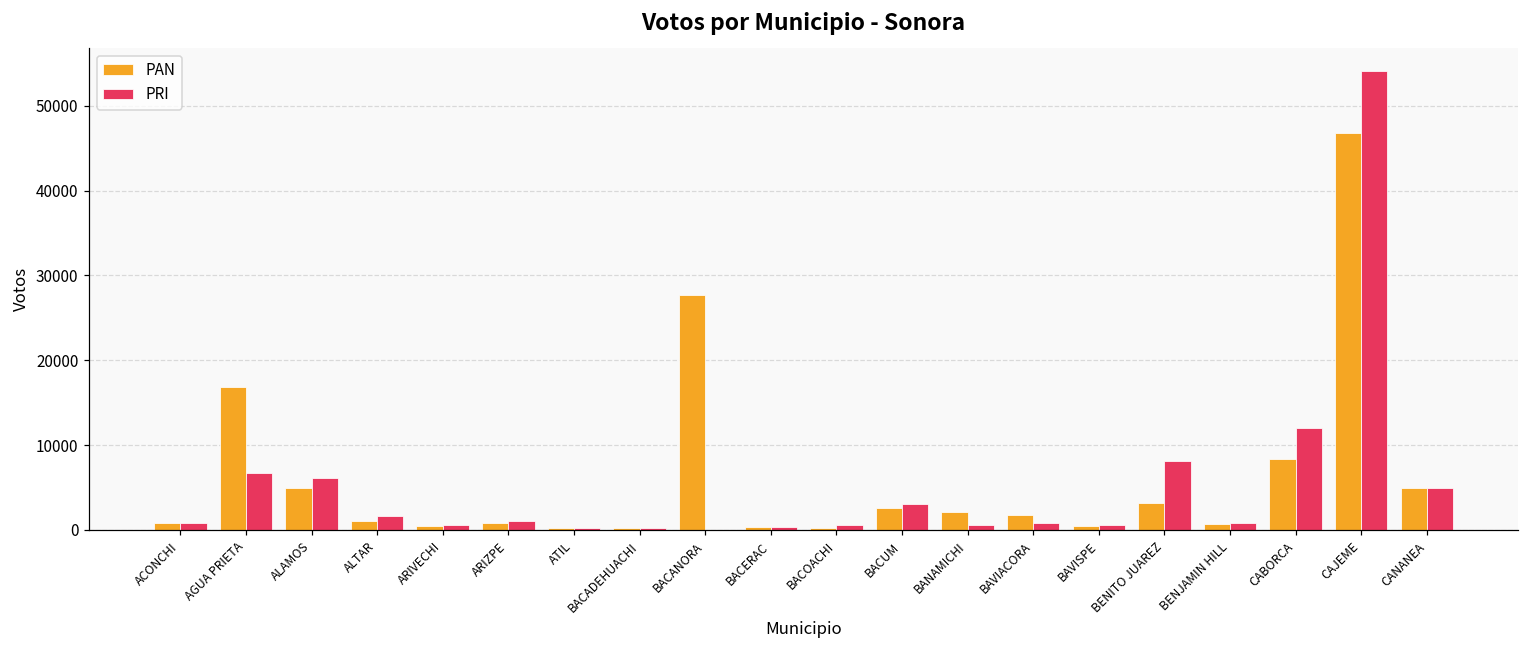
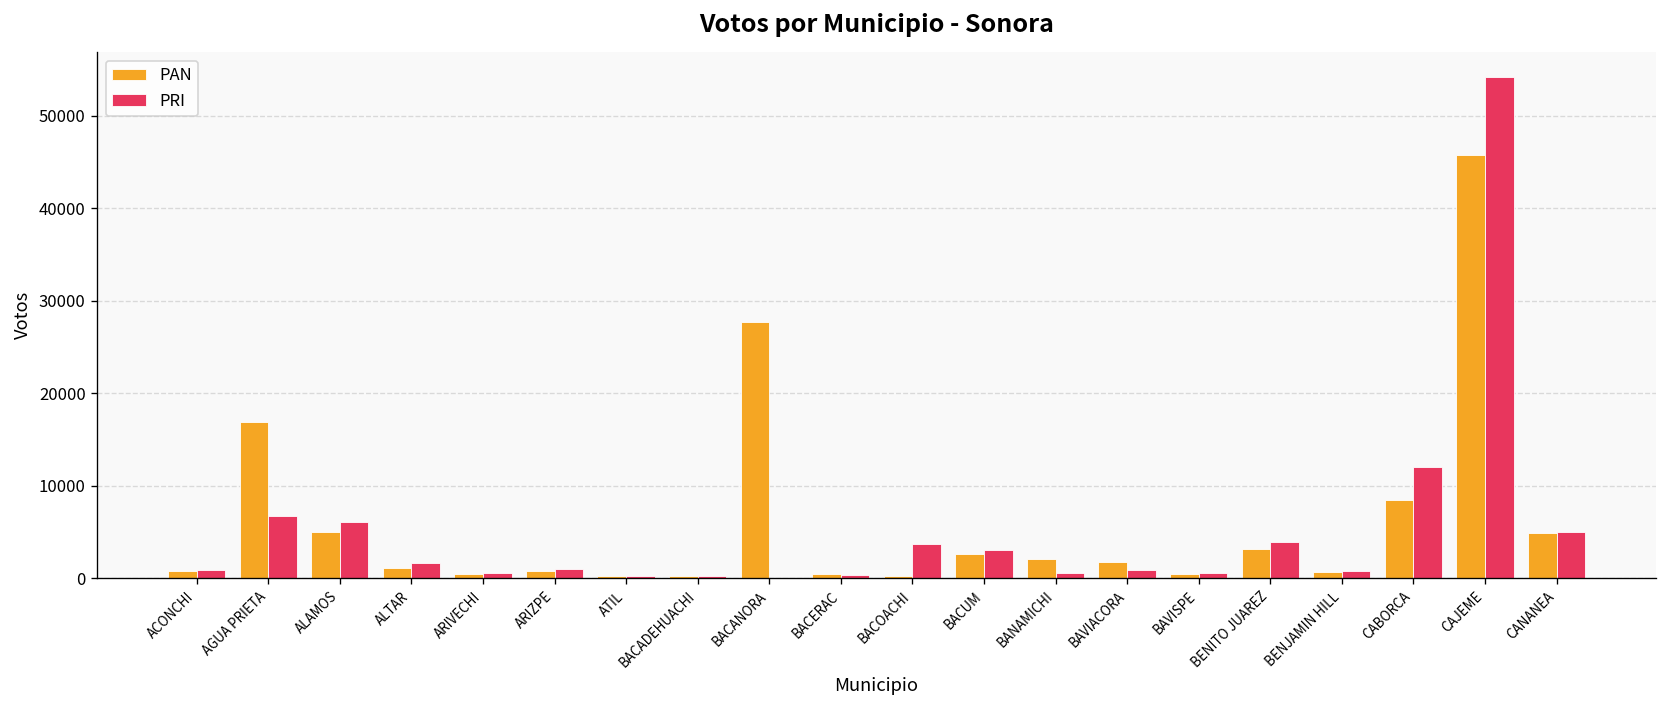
PRI, BACOACHI: 1000 -> 4000
PRI, BENITO JUAREZ: 8000 -> 4000
PAN, CAJEME: 47000 -> 46000
